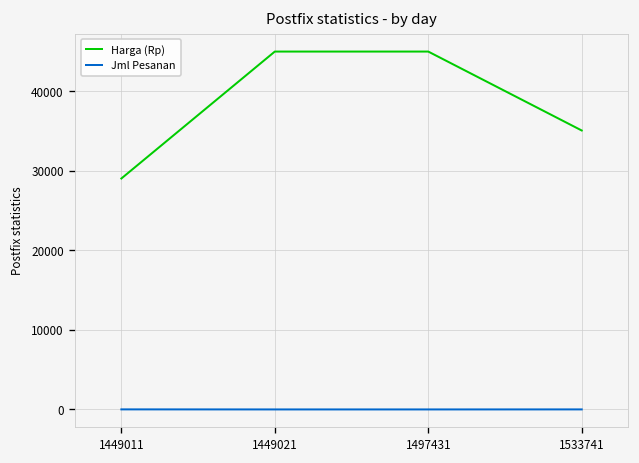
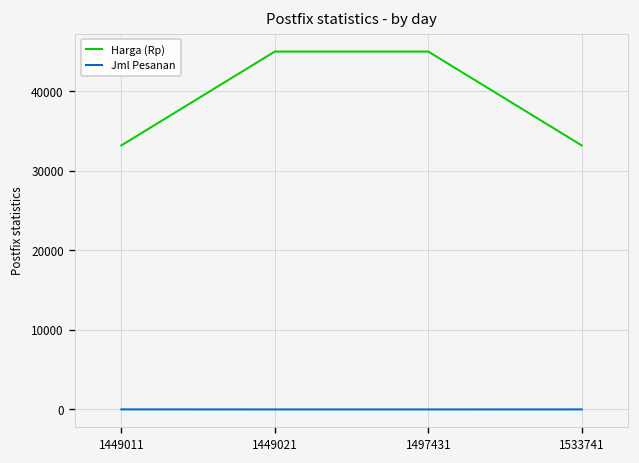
Harga (Rp), 1449011: 29000 -> 33000
Harga (Rp), 1533741: 35000 -> 33000
